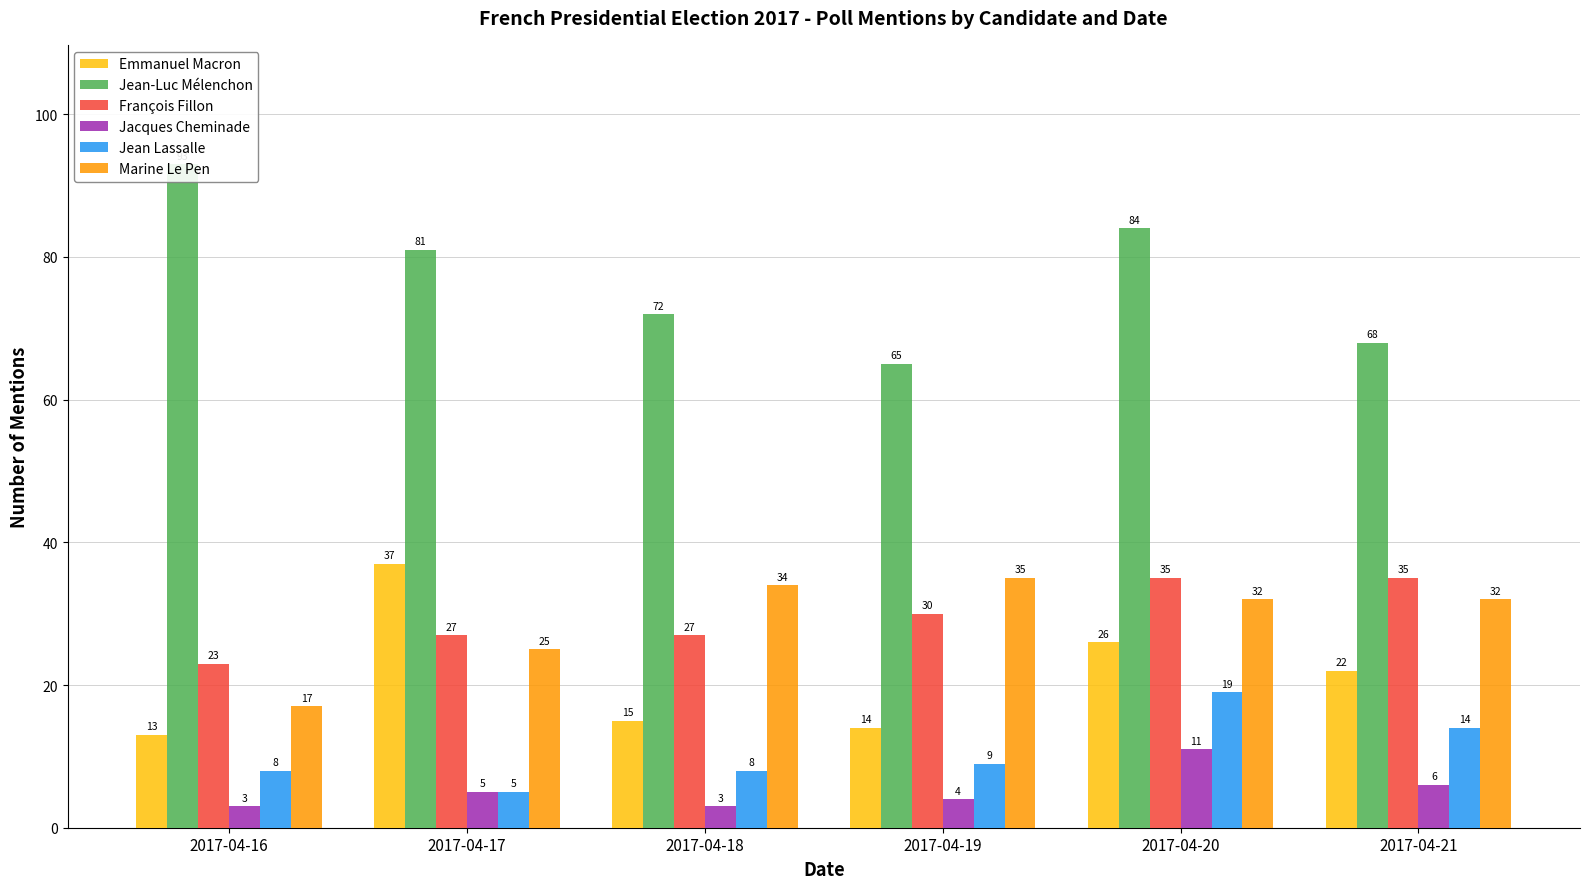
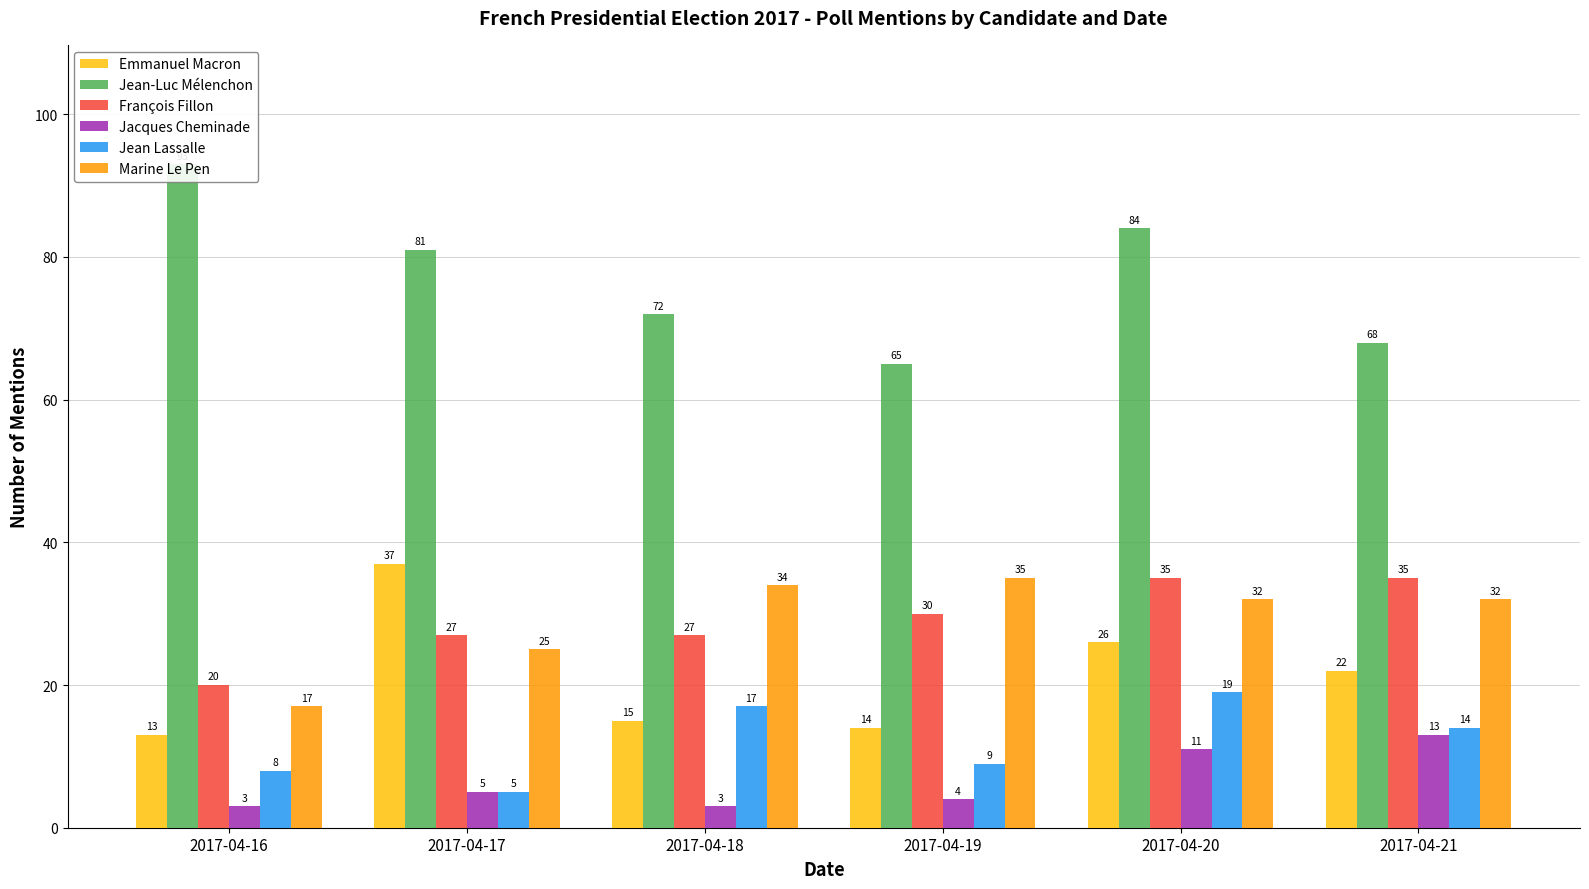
François Fillon, 2017-04-16: 23 -> 20
Jean Lassalle, 2017-04-18: 8 -> 17
Jacques Cheminade, 2017-04-21: 6 -> 13
